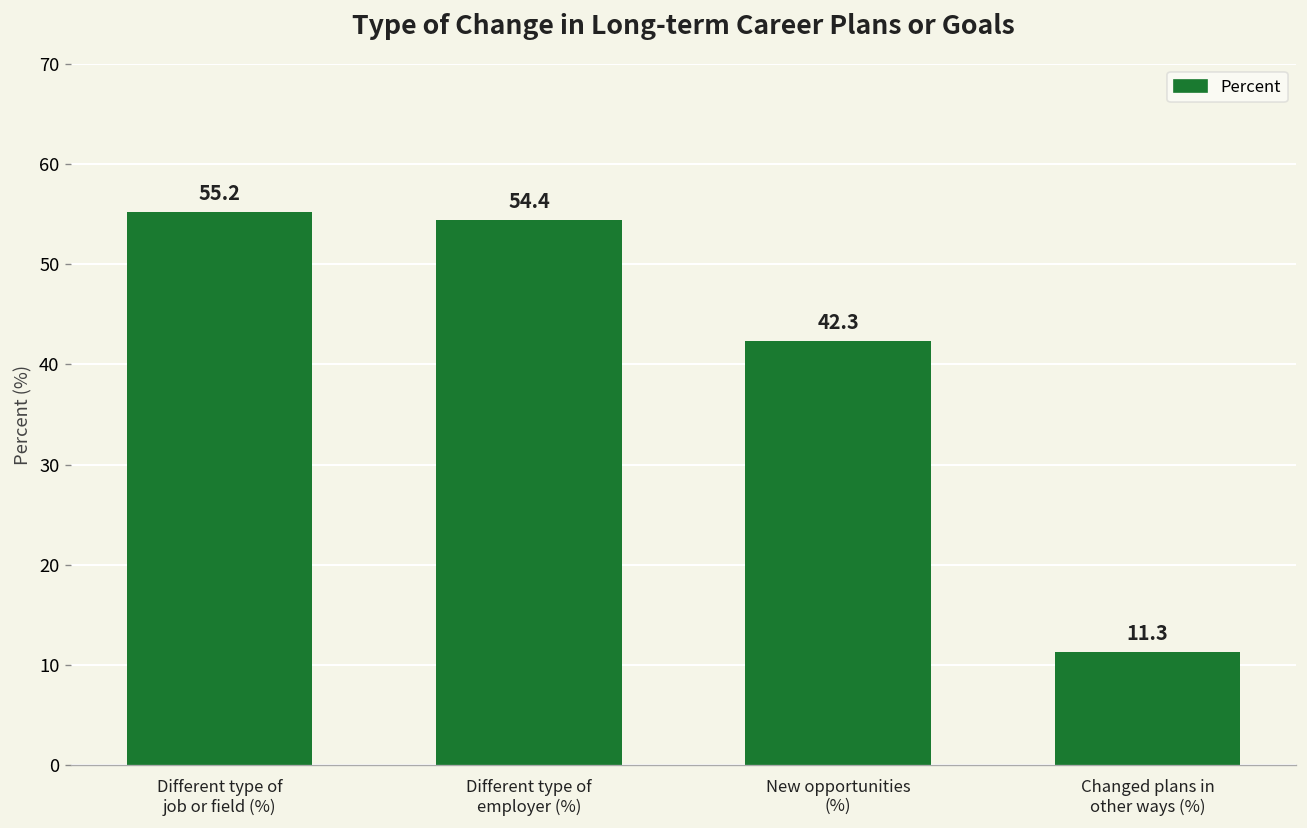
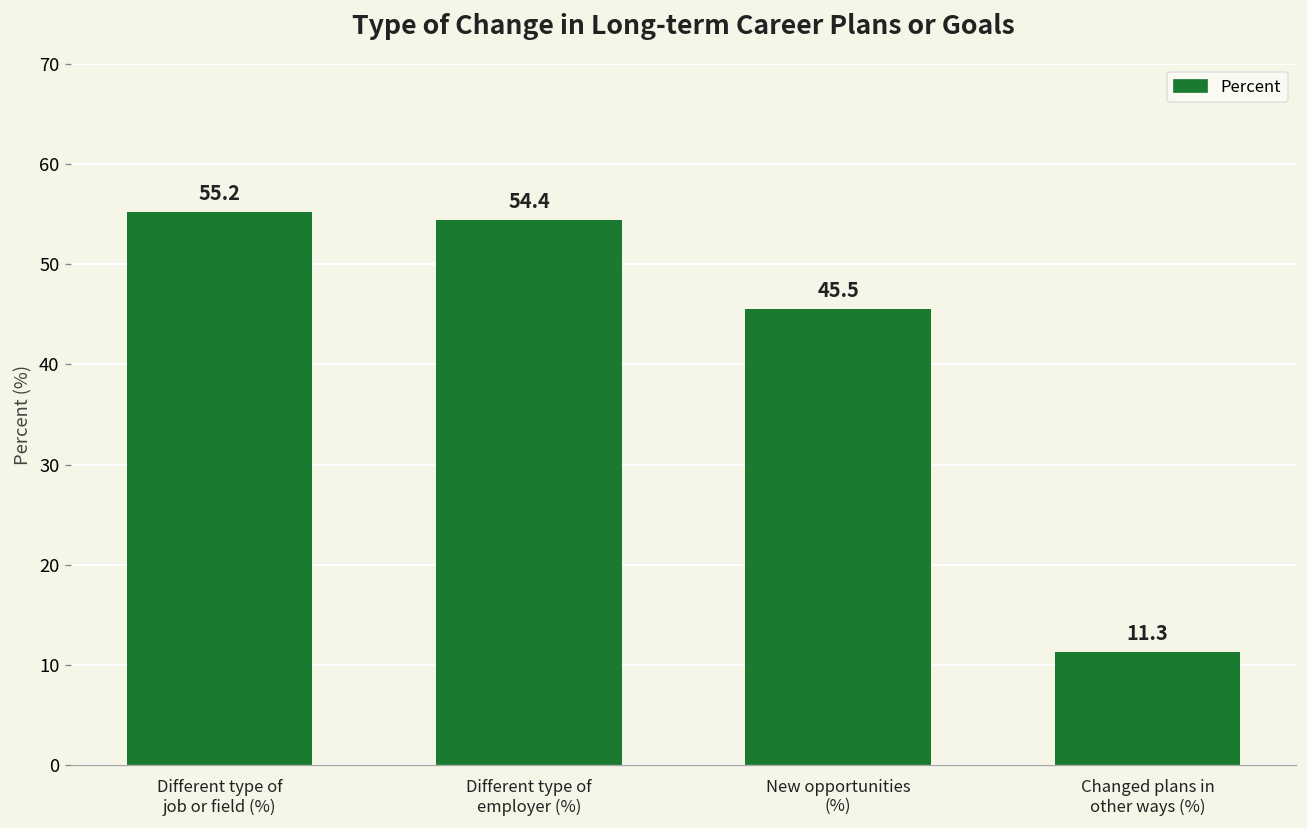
New opportunities (%): 42.3 -> 45.5
